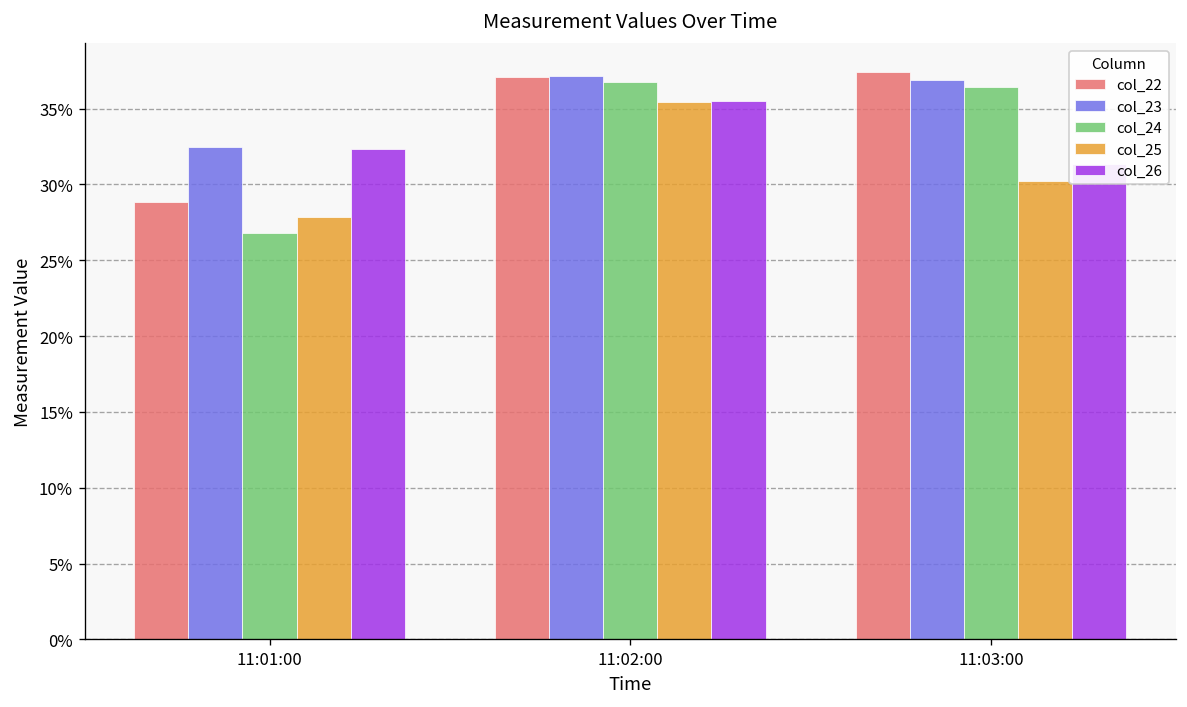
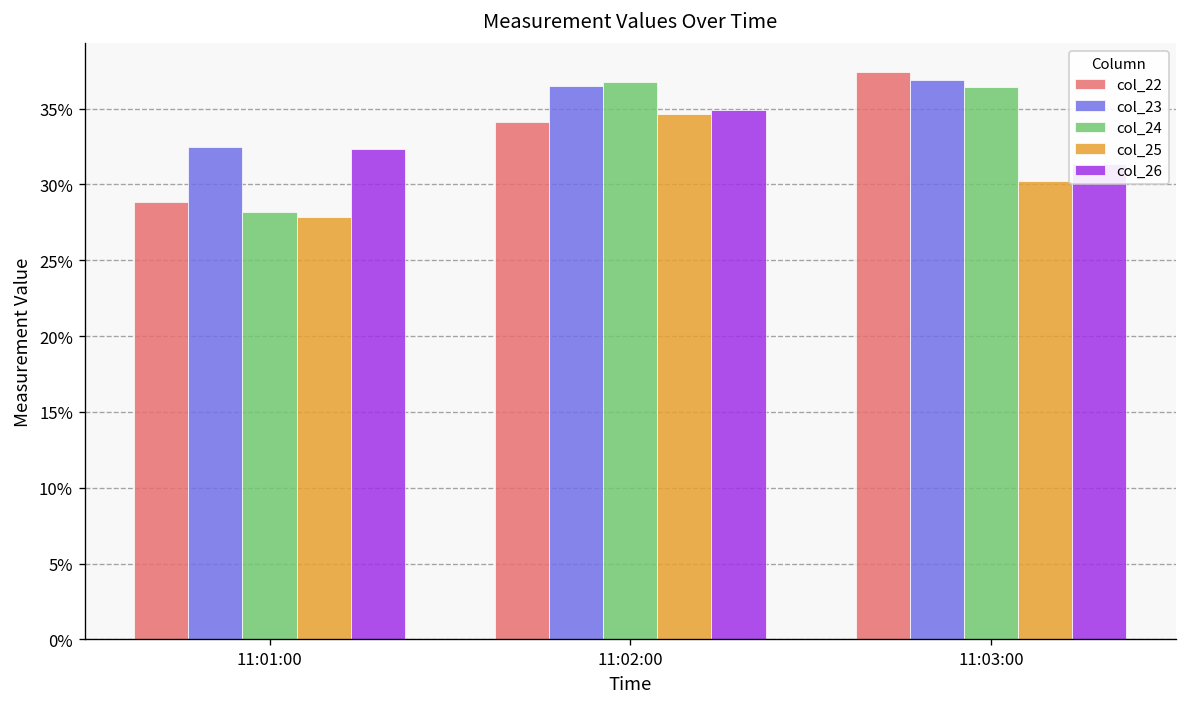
col_24, 11:01:00: 26.8% -> 28.2%
col_22, 11:02:00: 37.1% -> 34.1%
col_23, 11:02:00: 37.1% -> 36.5%
col_25, 11:02:00: 35.4% -> 34.6%
col_26, 11:02:00: 35.5% -> 34.9%
